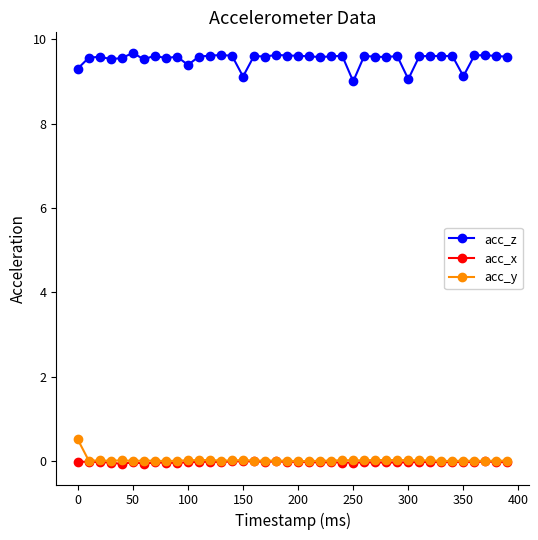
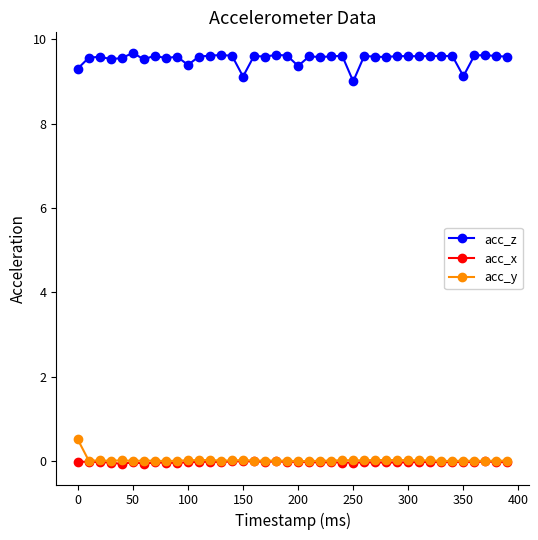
acc_z, 200: 9.6 -> 9.4
acc_z, 300: 9.1 -> 9.6
